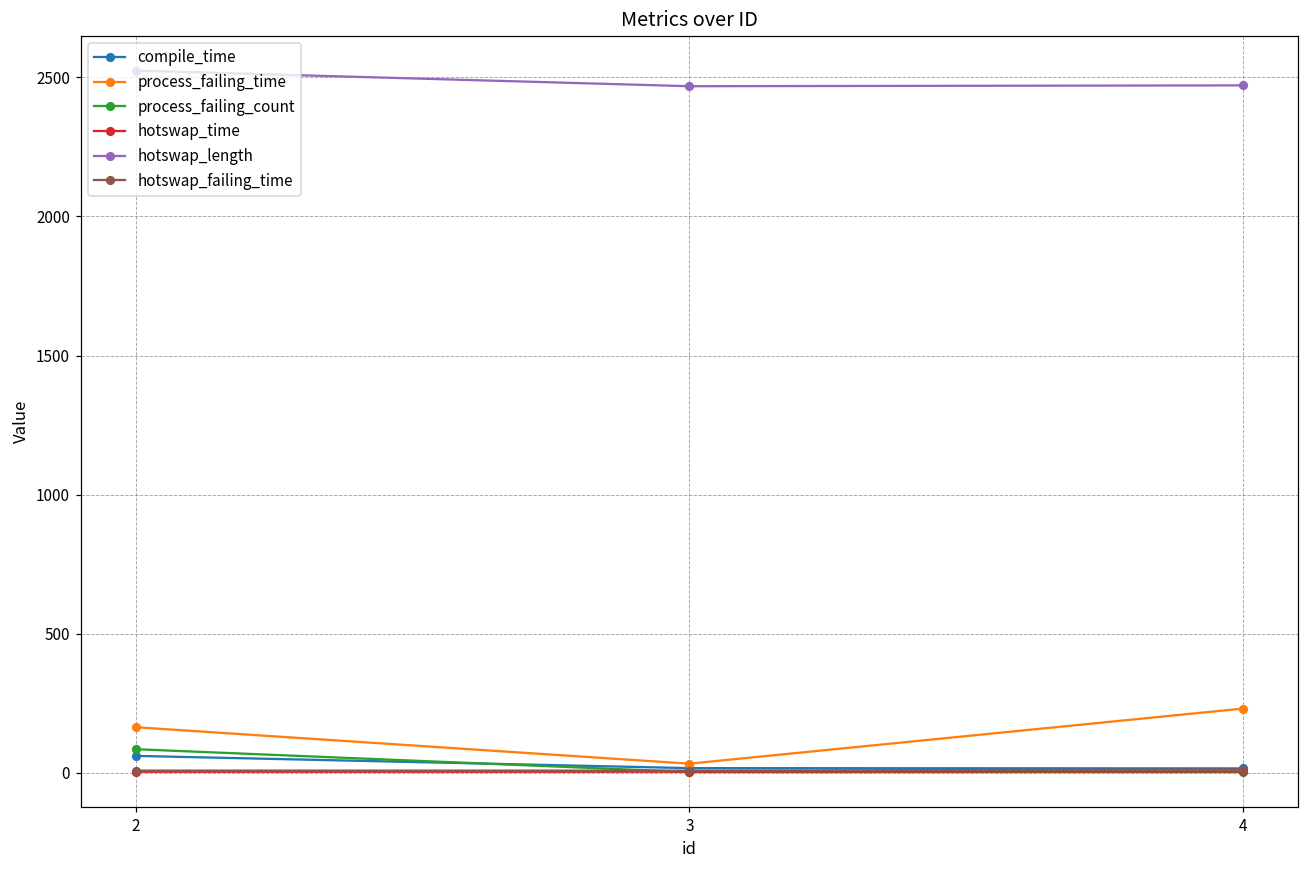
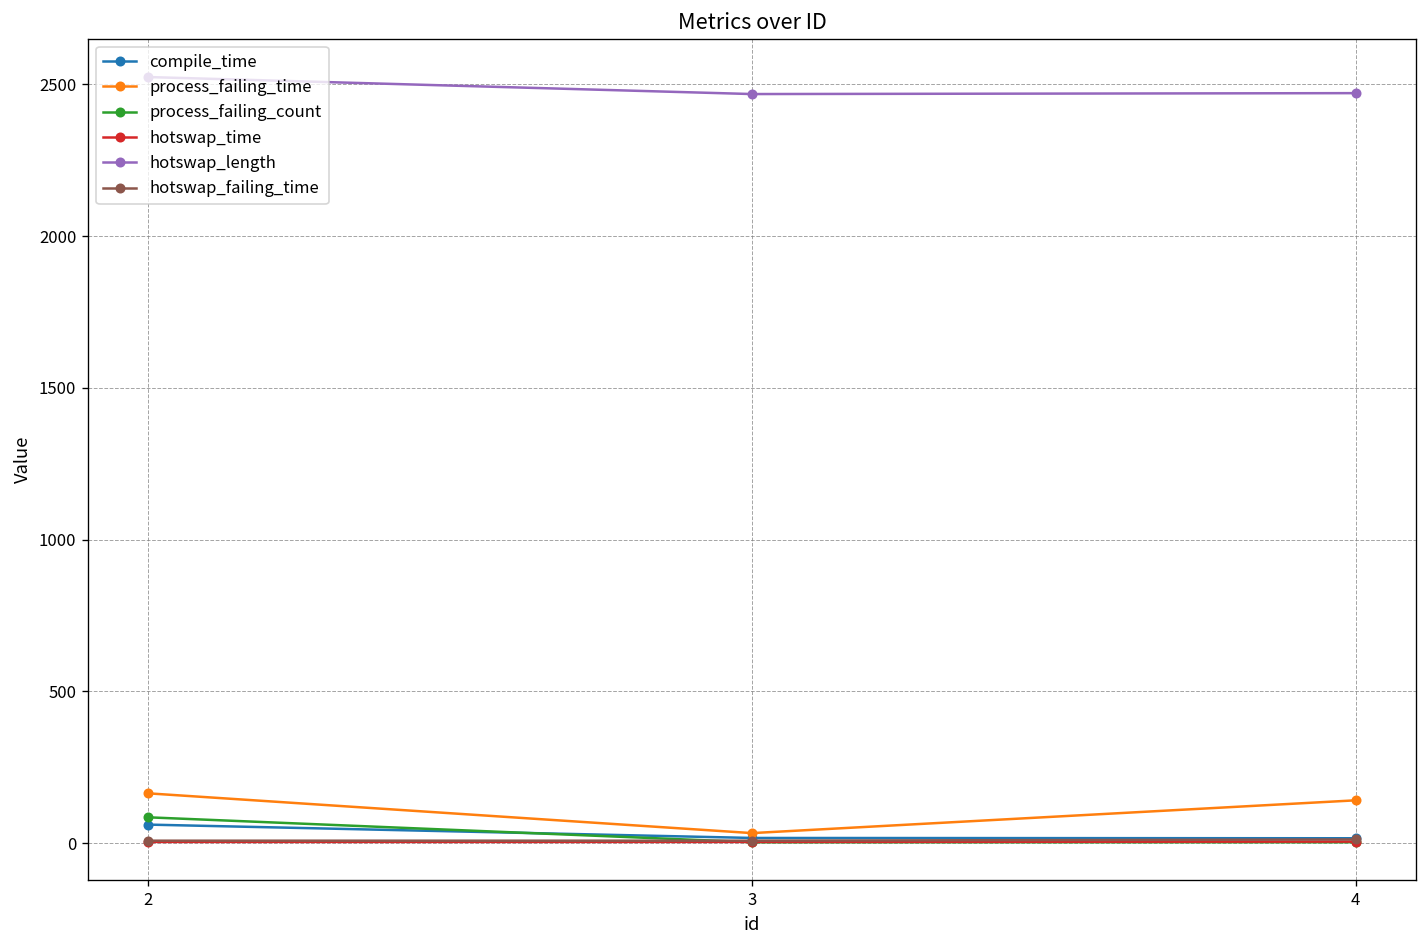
process_failing_time, 4: 230 -> 140
